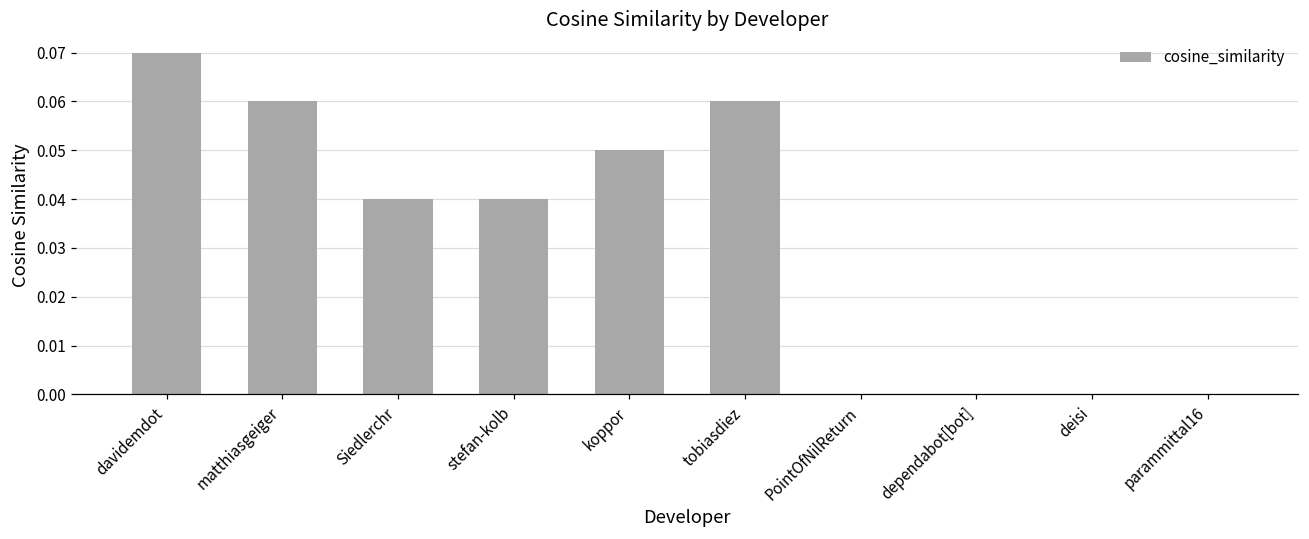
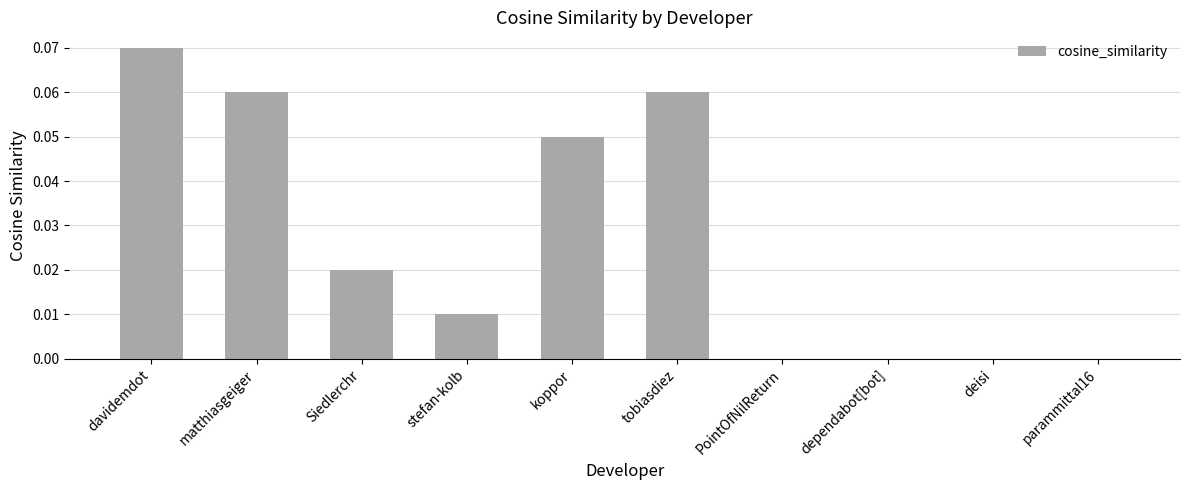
Siedlerchr: 0.04 -> 0.02
stefan-kolb: 0.04 -> 0.01
